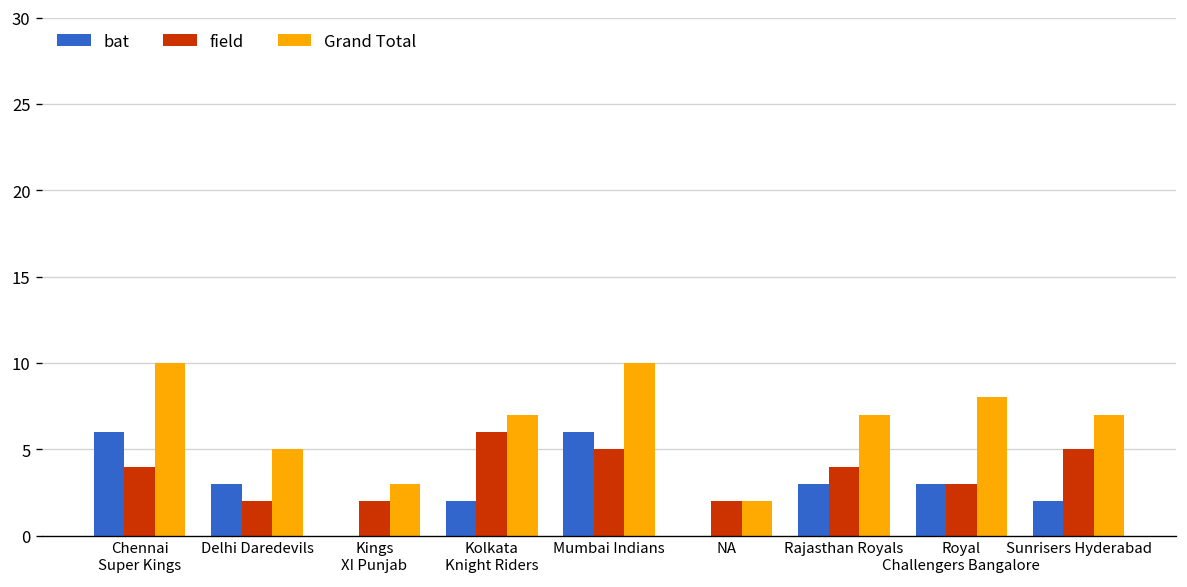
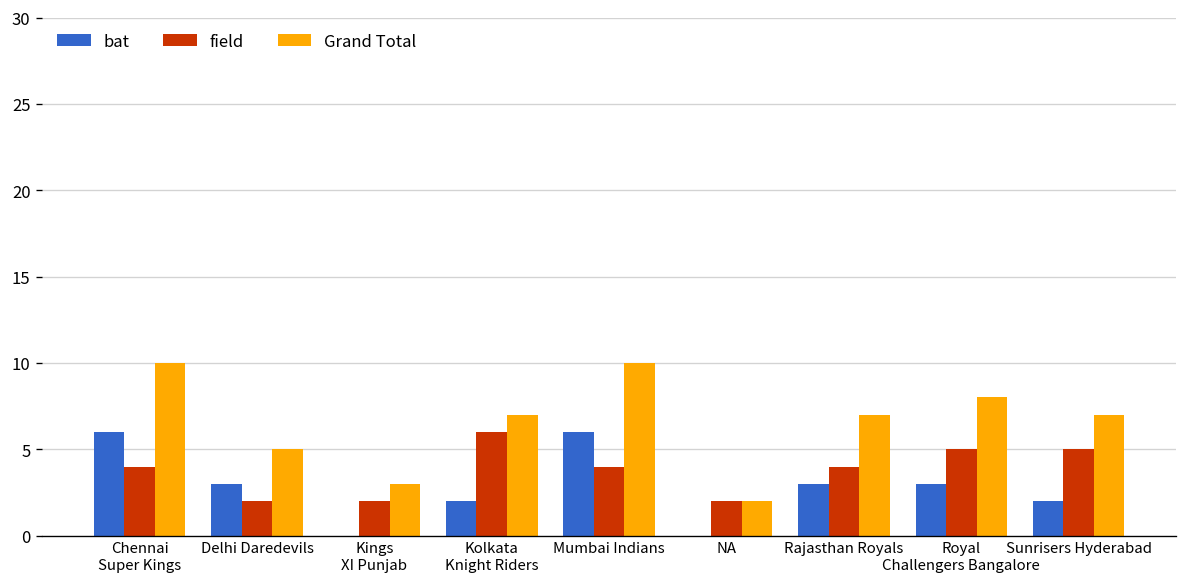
field, Mumbai Indians: 5 -> 4
field, Royal Challengers Bangalore: 3 -> 5
